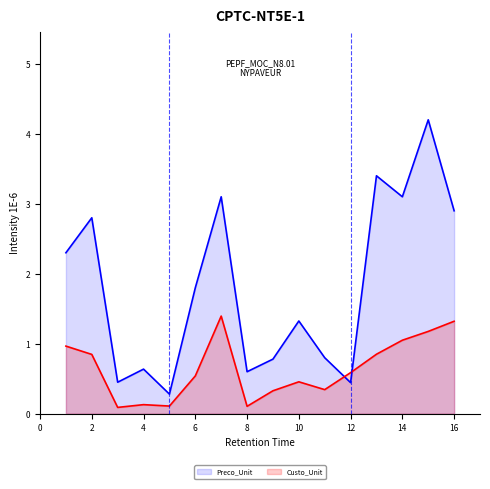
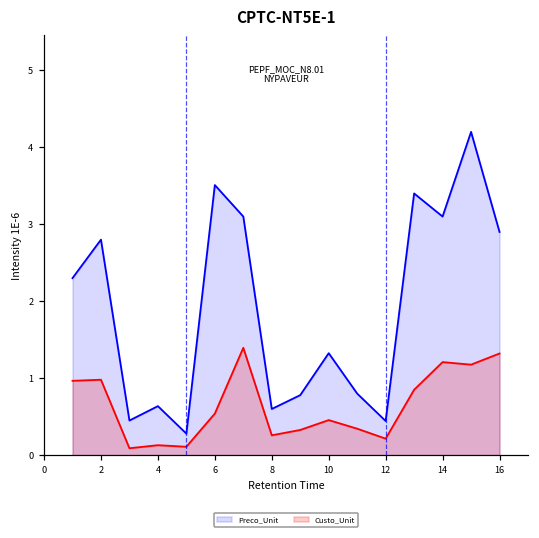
Custo_Unit, 2: 0.8 -> 1.0
Preco_Unit, 6: 1.8 -> 3.5
Custo_Unit, 8: 0.1 -> 0.3
Custo_Unit, 12: 0.6 -> 0.2
Custo_Unit, 14: 1.1 -> 1.2
